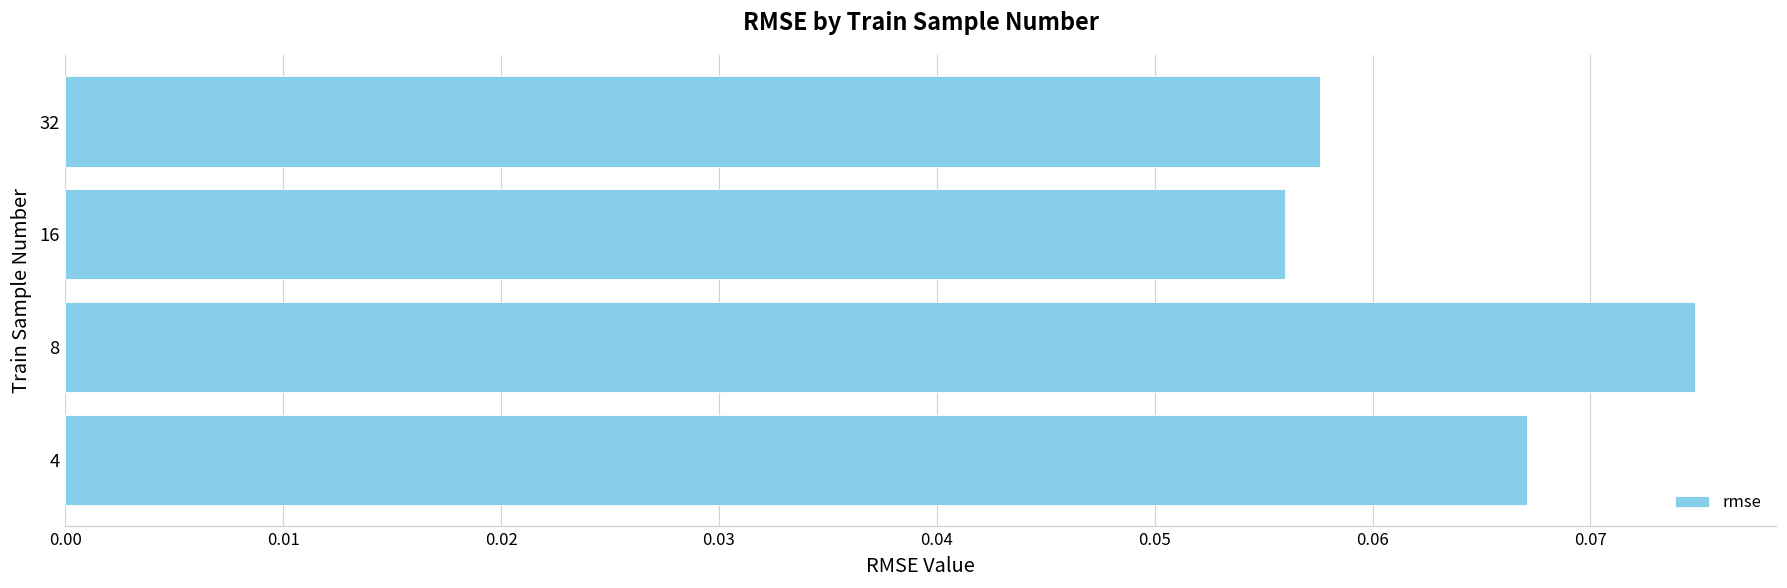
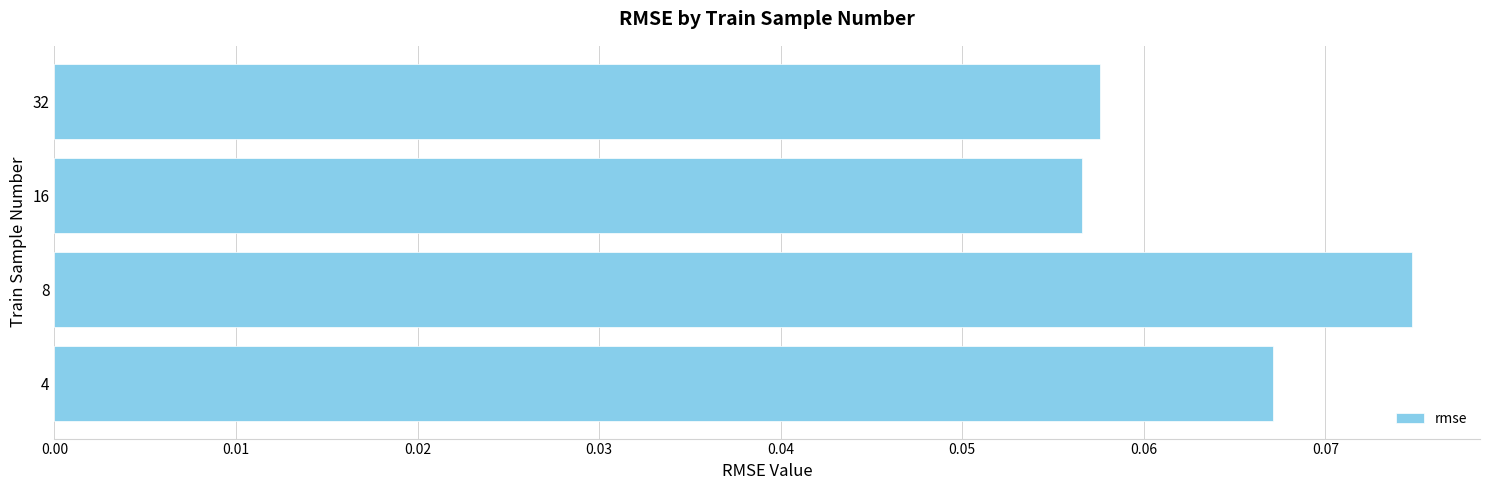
16: 0.0560 -> 0.0566
